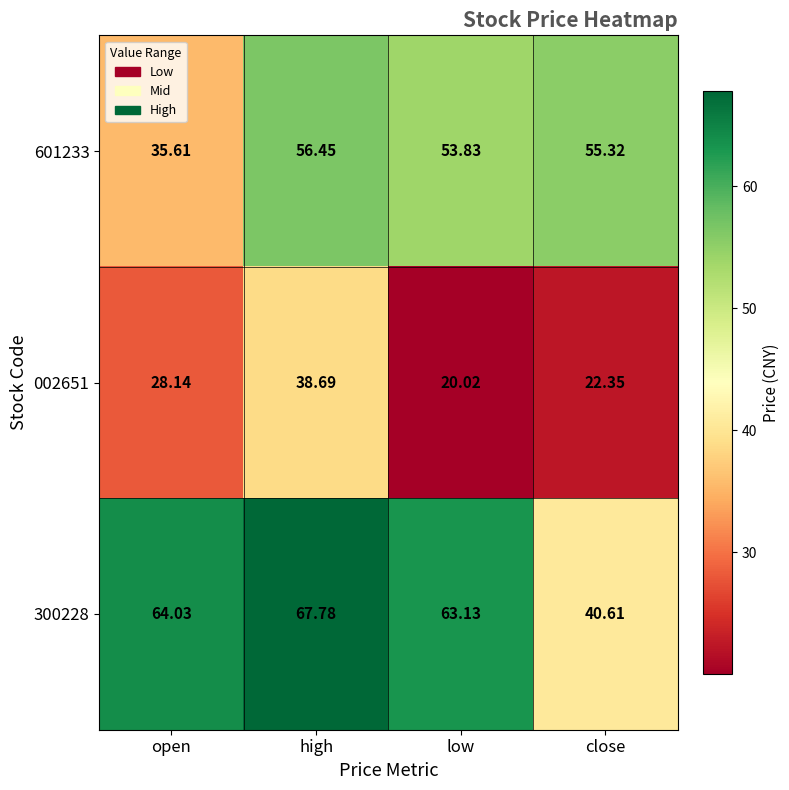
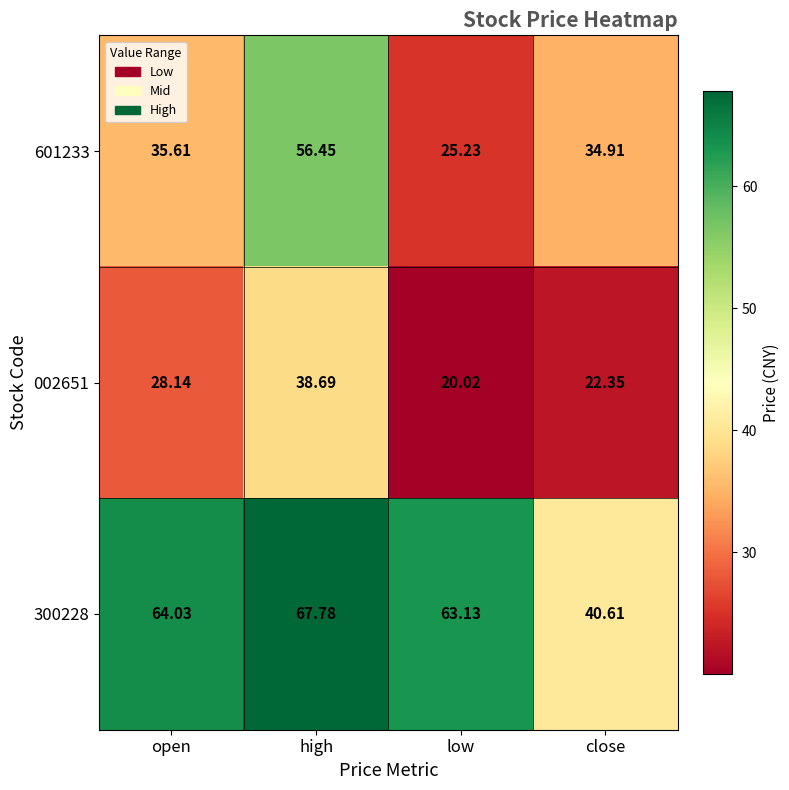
601233, low: 53.83 -> 25.23
601233, close: 55.32 -> 34.91
